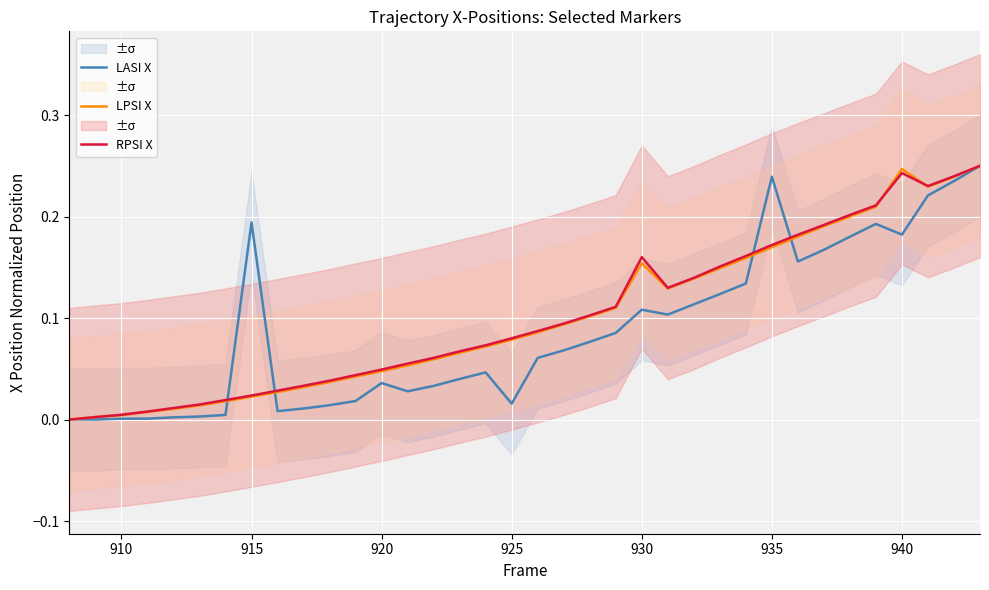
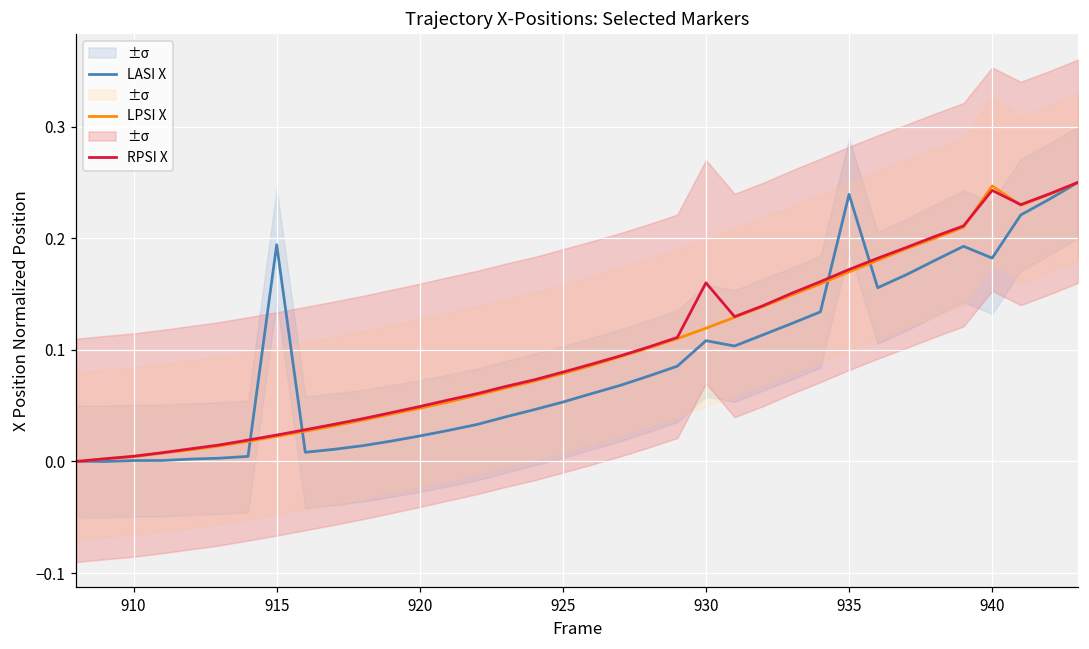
LASI X, 920: 0.036 -> 0.023
LASI X, 925: 0.016 -> 0.053
LPSI X, 930: 0.154 -> 0.119
